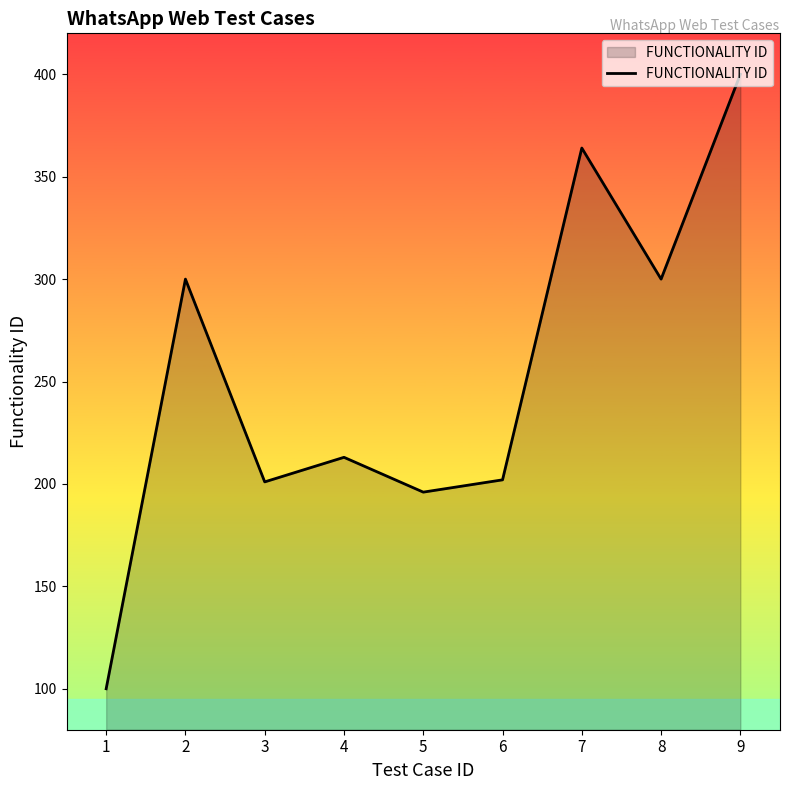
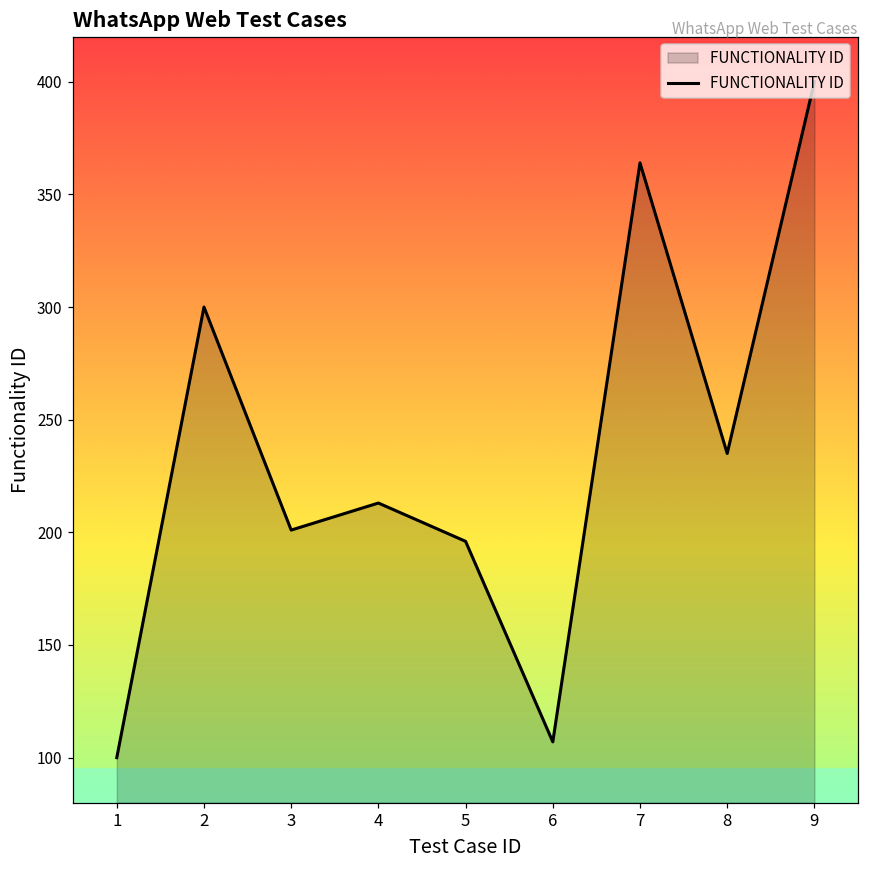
6: 202 -> 107
8: 300 -> 235
